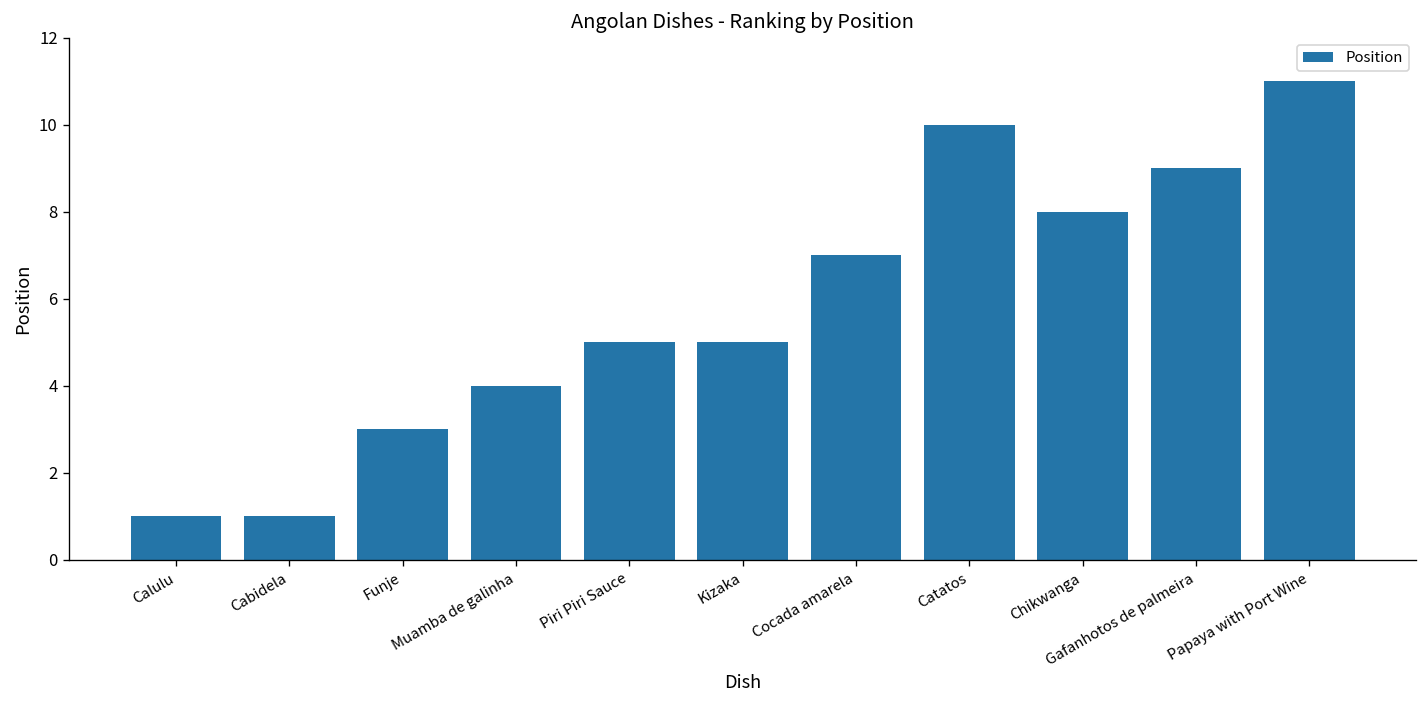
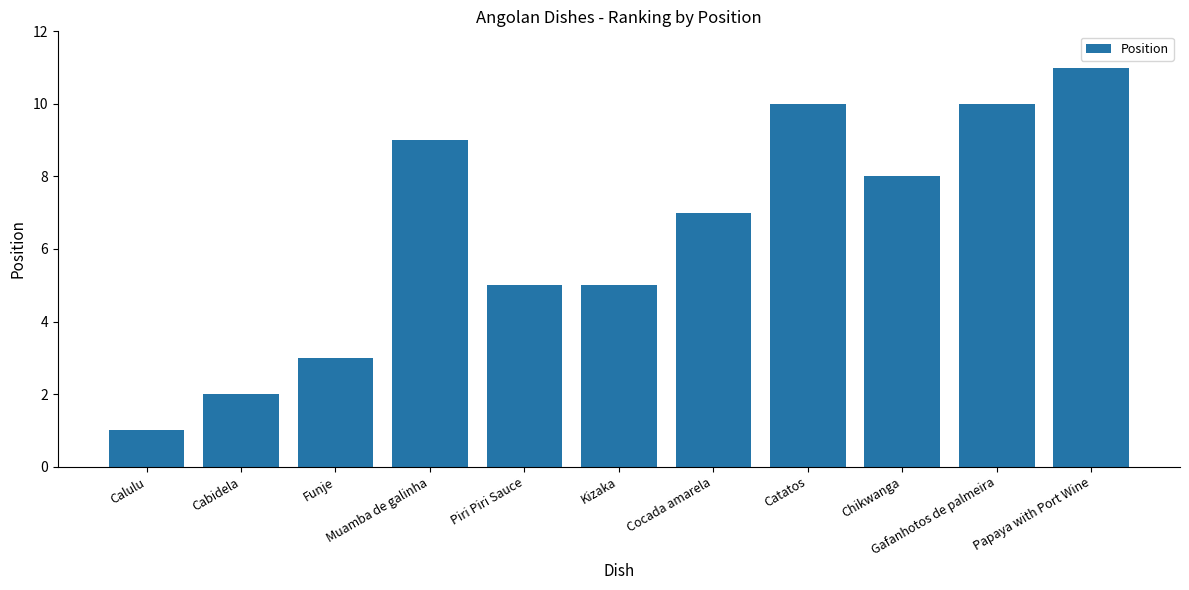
Cabidela: 1 -> 2
Muamba de galinha: 4 -> 9
Gafanhotos de palmeira: 9 -> 10
